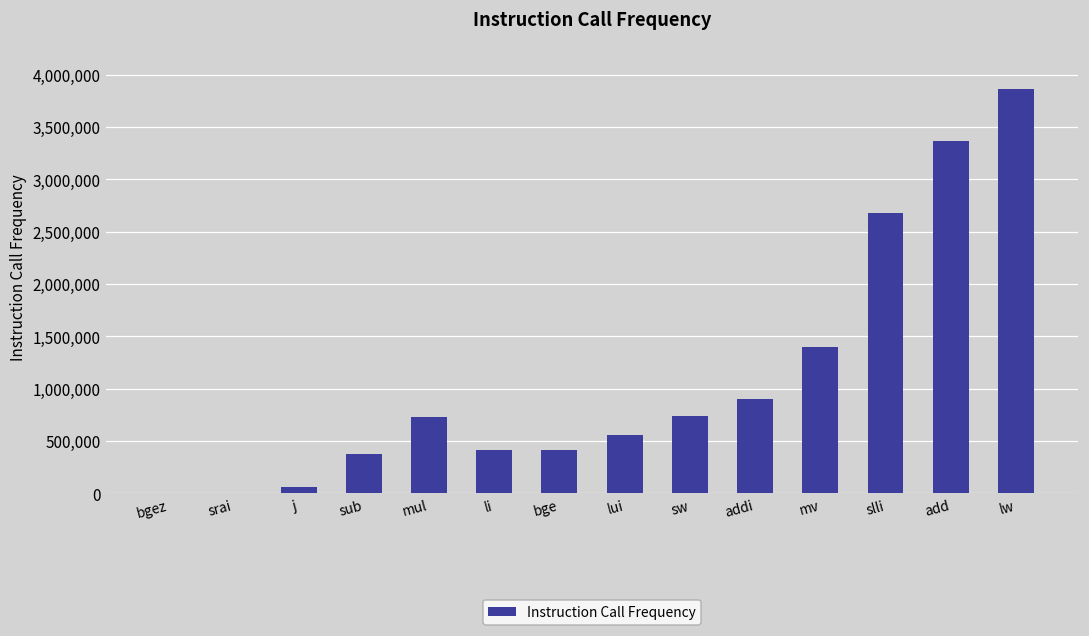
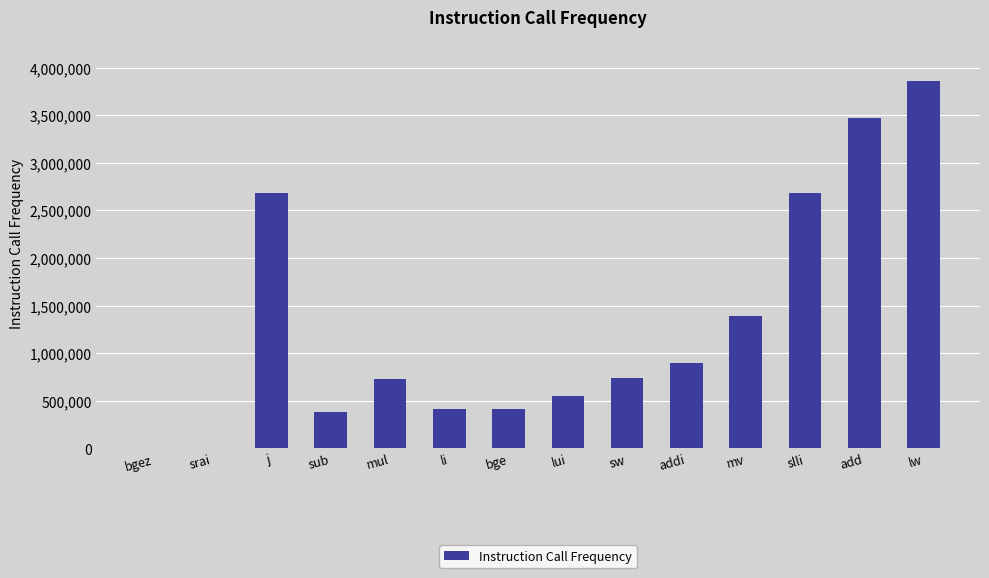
j: 100,000 -> 2,700,000
add: 3,400,000 -> 3,500,000
